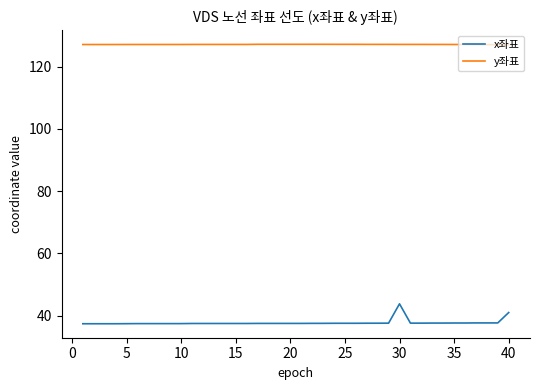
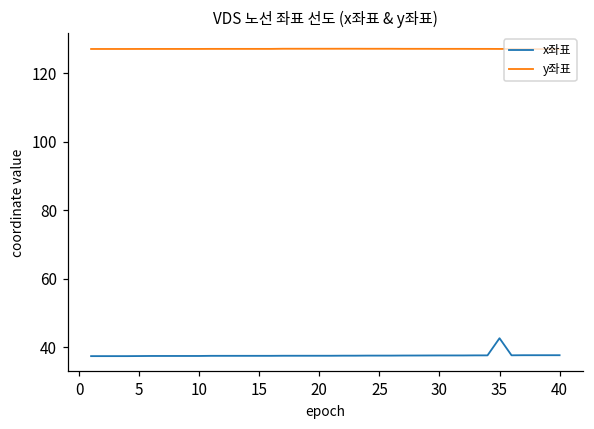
x좌표, 30: 44 -> 38
x좌표, 35: 38 -> 43
x좌표, 40: 41 -> 38
